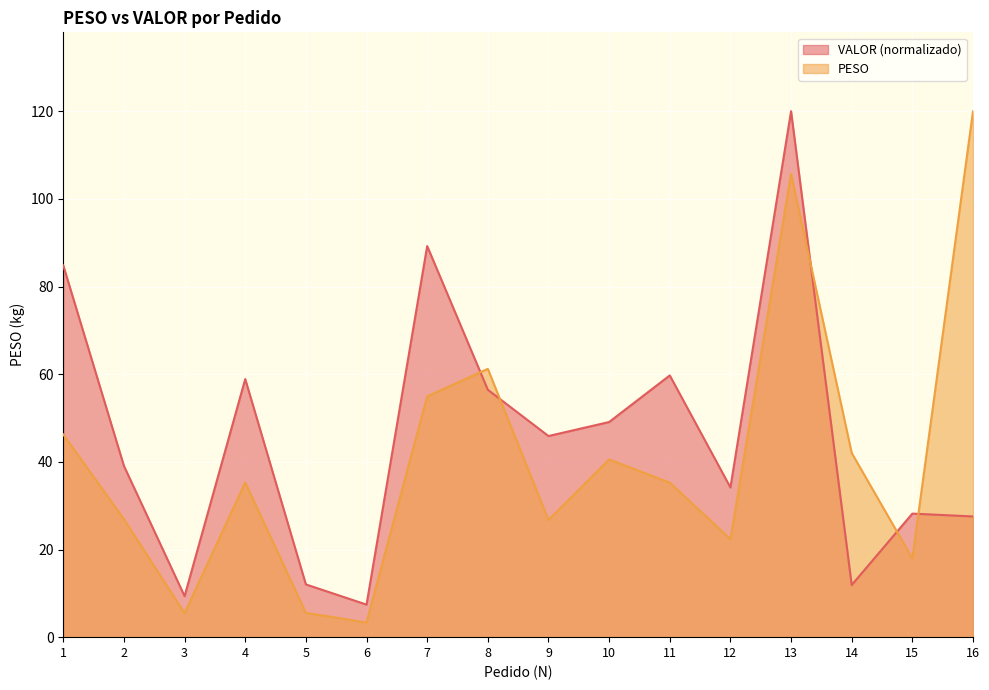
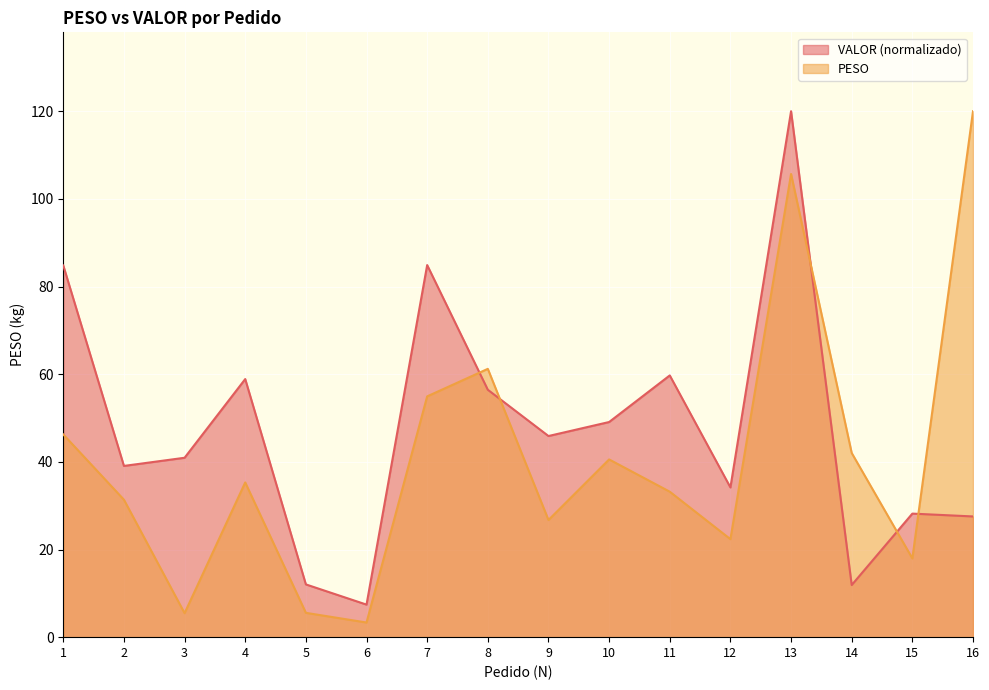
PESO, 2: 27 -> 31
VALOR (normalizado), 3: 9 -> 41
VALOR (normalizado), 7: 89 -> 85
PESO, 11: 35 -> 33
